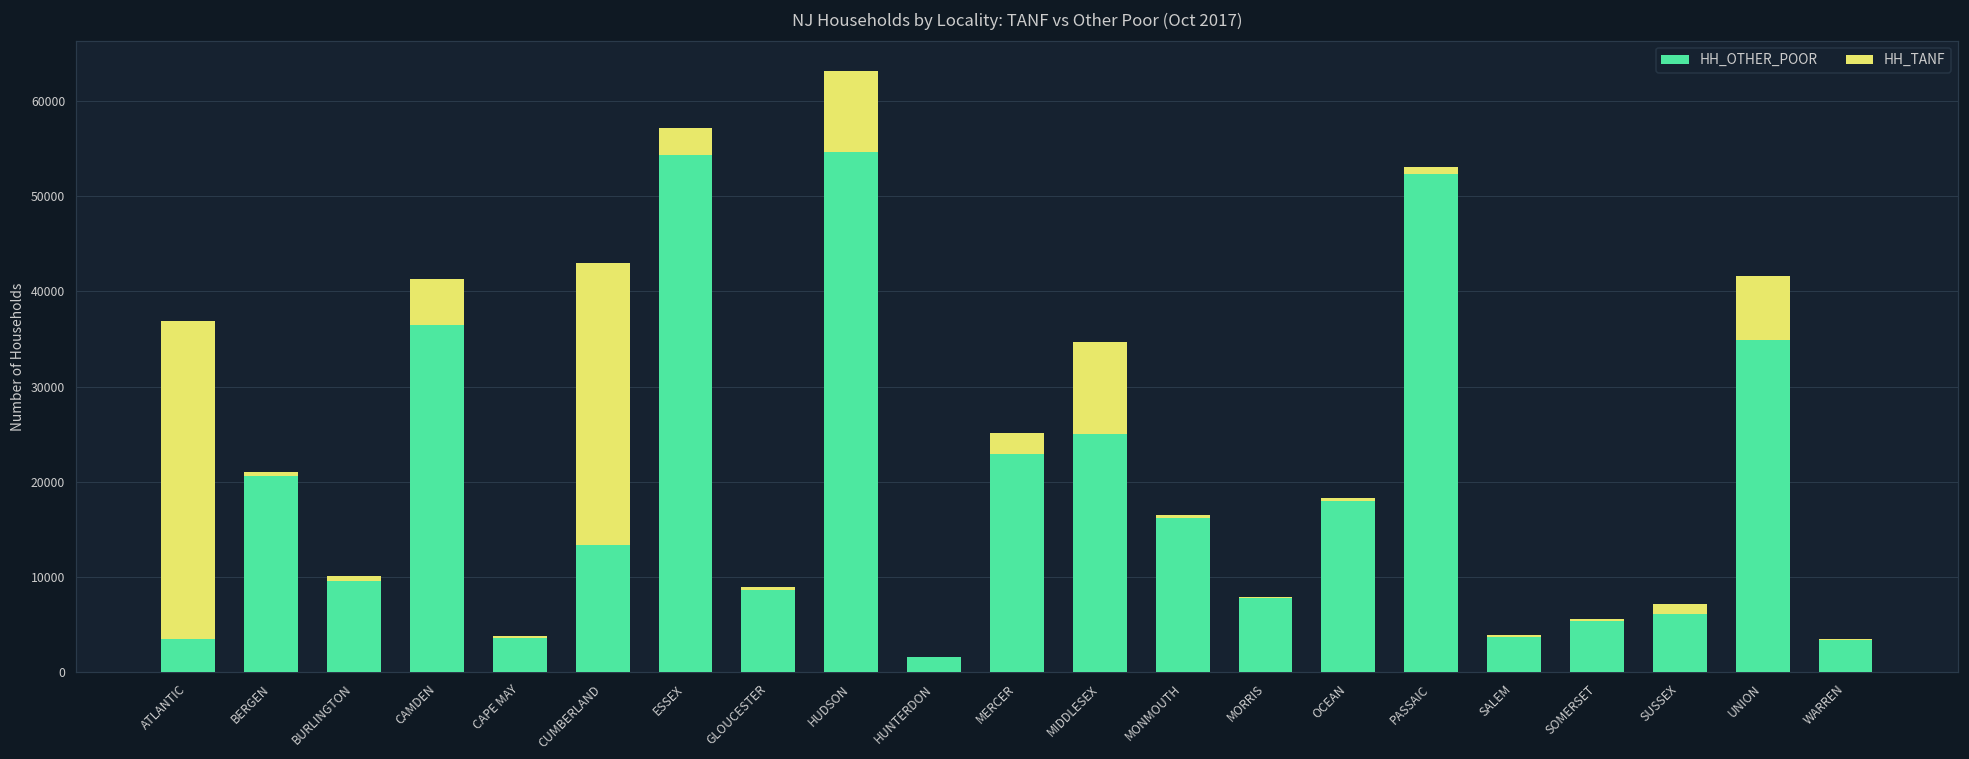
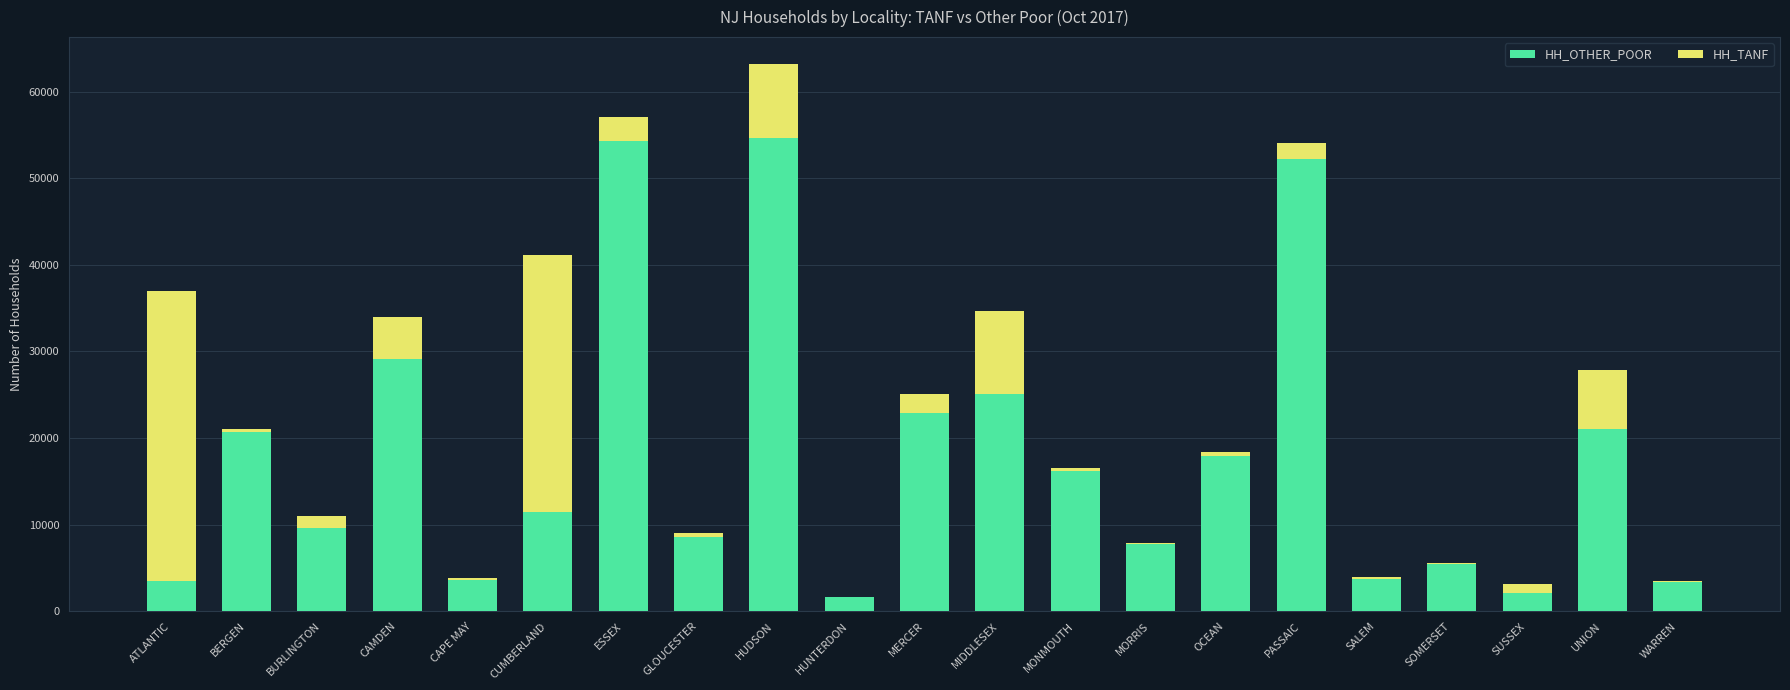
HH_TANF, BURLINGTON: 500 -> 1400
HH_OTHER_POOR, CAMDEN: 37000 -> 29000
HH_OTHER_POOR, CUMBERLAND: 13000 -> 12000
HH_TANF, PASSAIC: 1000 -> 2000
HH_OTHER_POOR, SUSSEX: 6000 -> 2000
HH_OTHER_POOR, UNION: 35000 -> 21000
